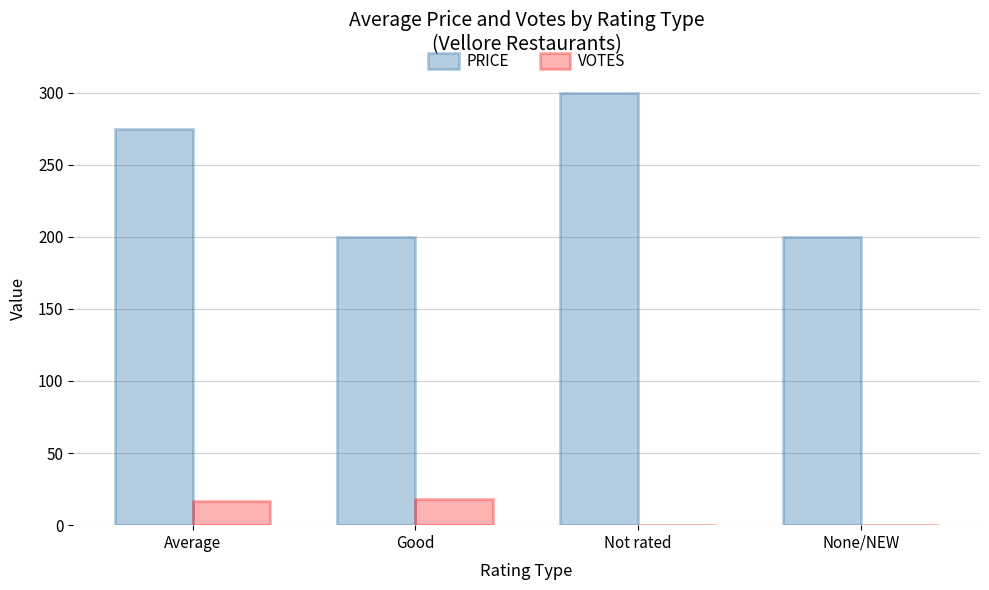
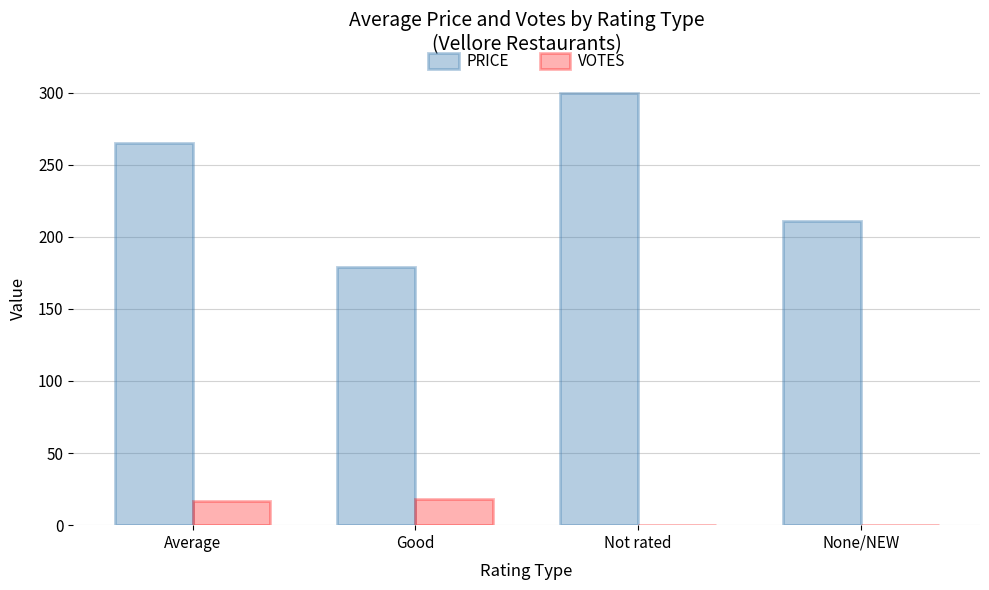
PRICE, Average: 275 -> 265
PRICE, Good: 200 -> 179
PRICE, None/NEW: 200 -> 211
